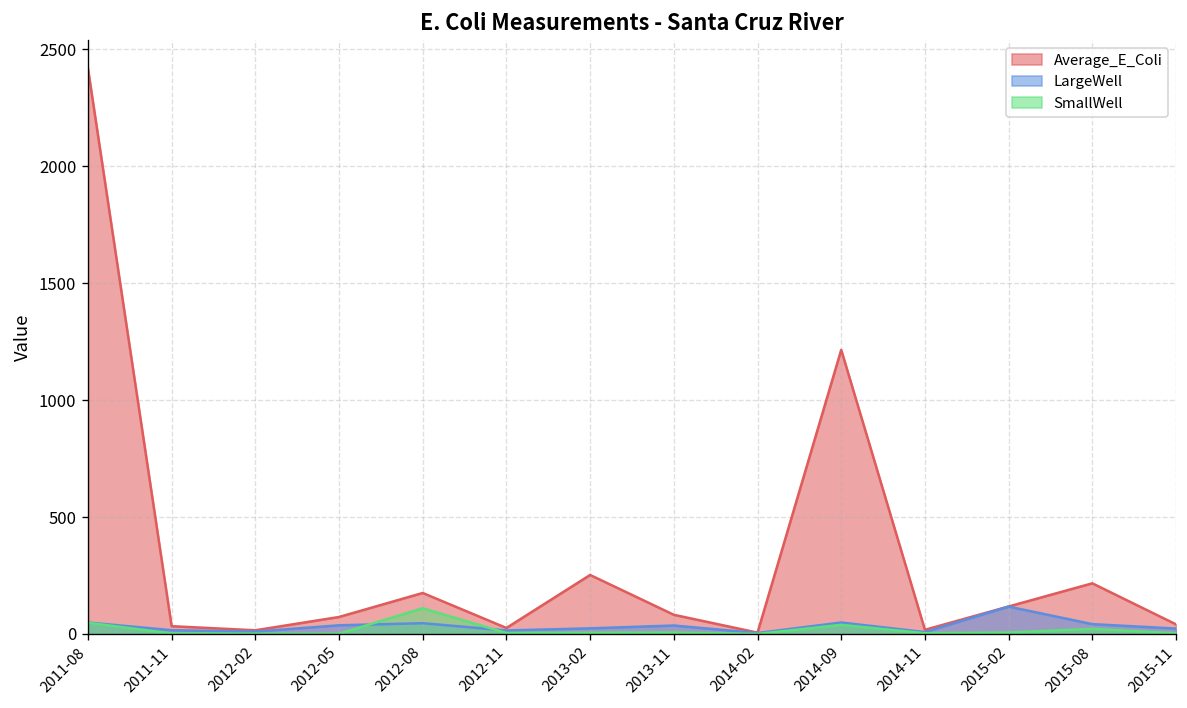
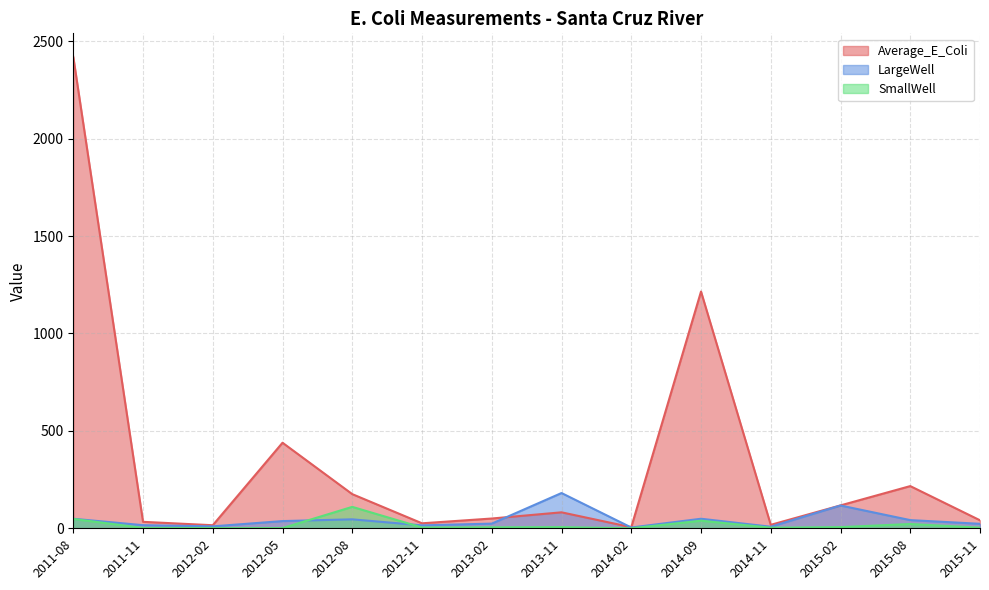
Average_E_Coli, 2012-05: 70 -> 440
Average_E_Coli, 2013-02: 250 -> 50
LargeWell, 2013-11: 40 -> 180
